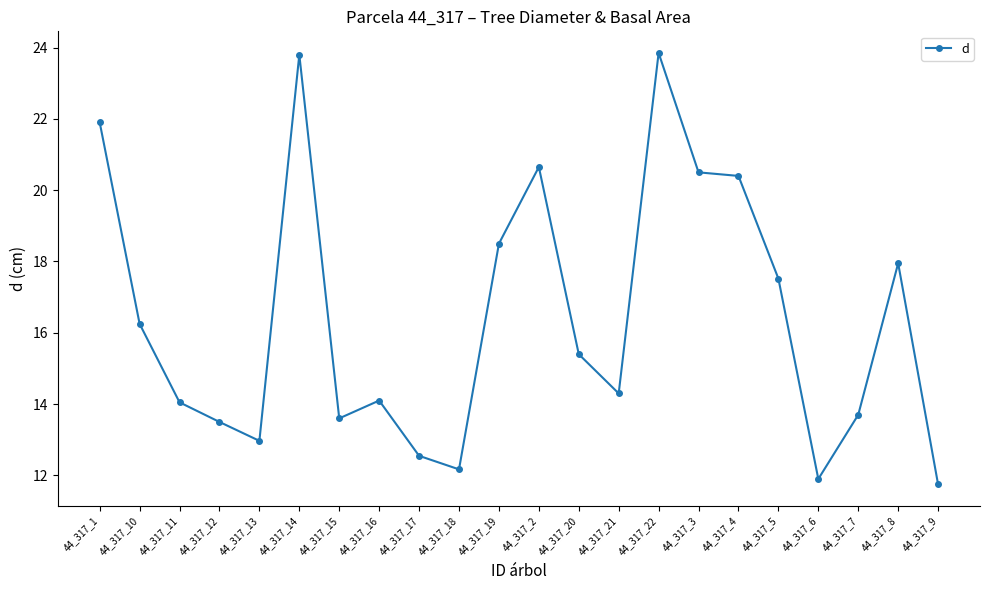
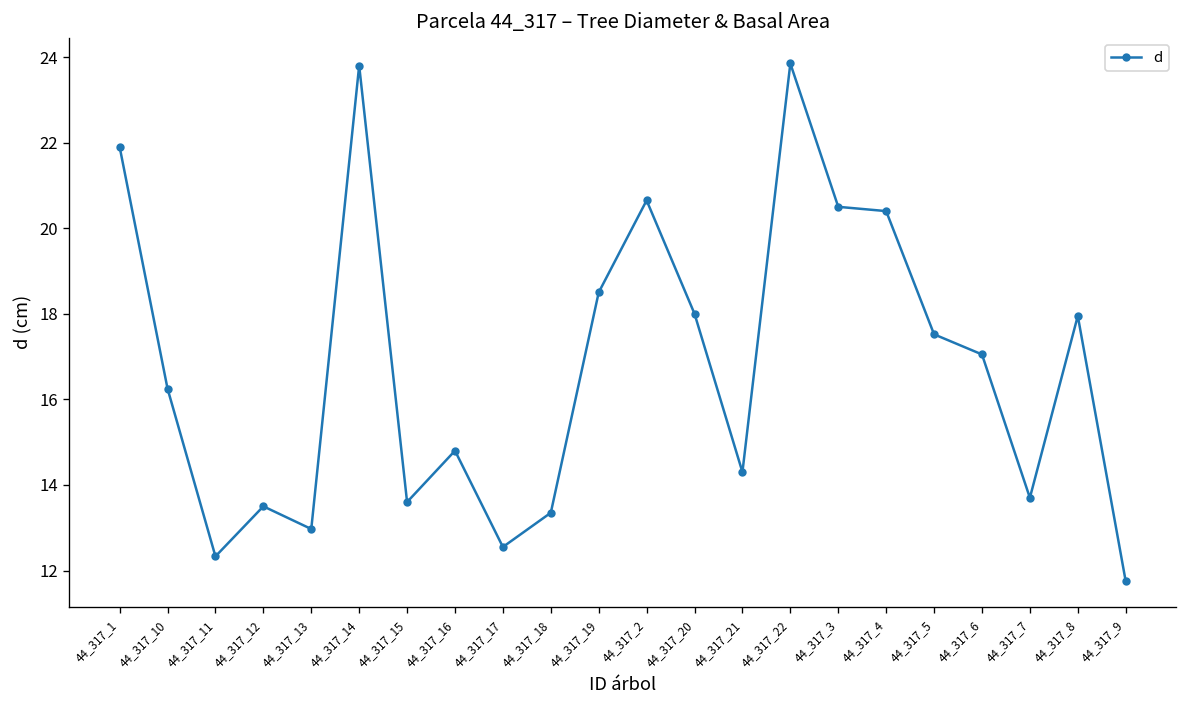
44_317_11: 14.1 -> 12.3
44_317_16: 14.1 -> 14.8
44_317_18: 12.2 -> 13.4
44_317_20: 15.4 -> 18.0
44_317_6: 11.9 -> 17.1
